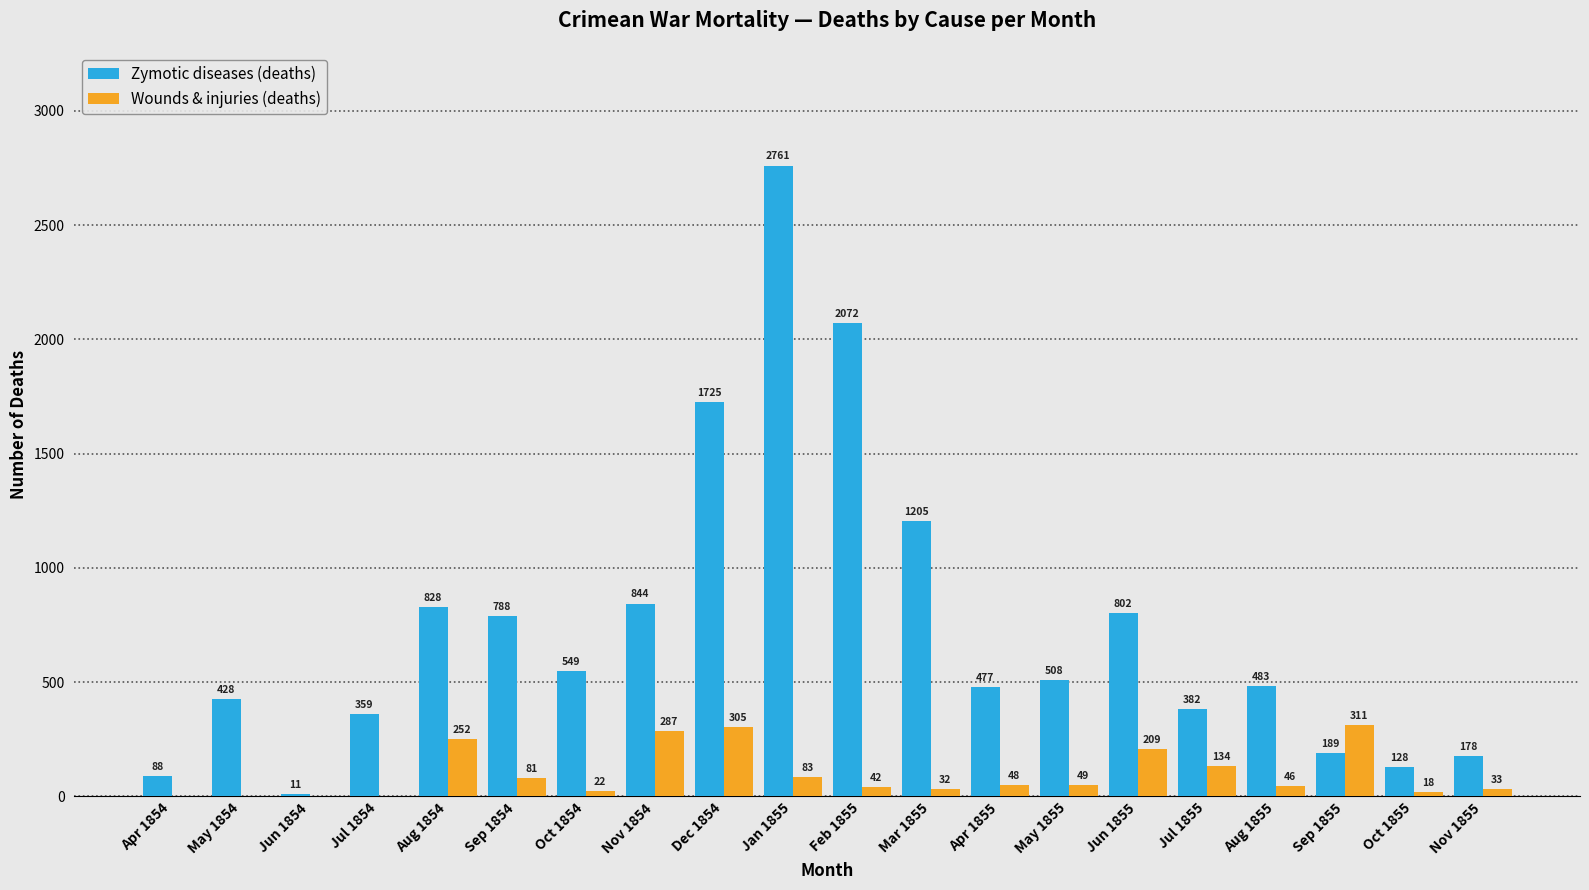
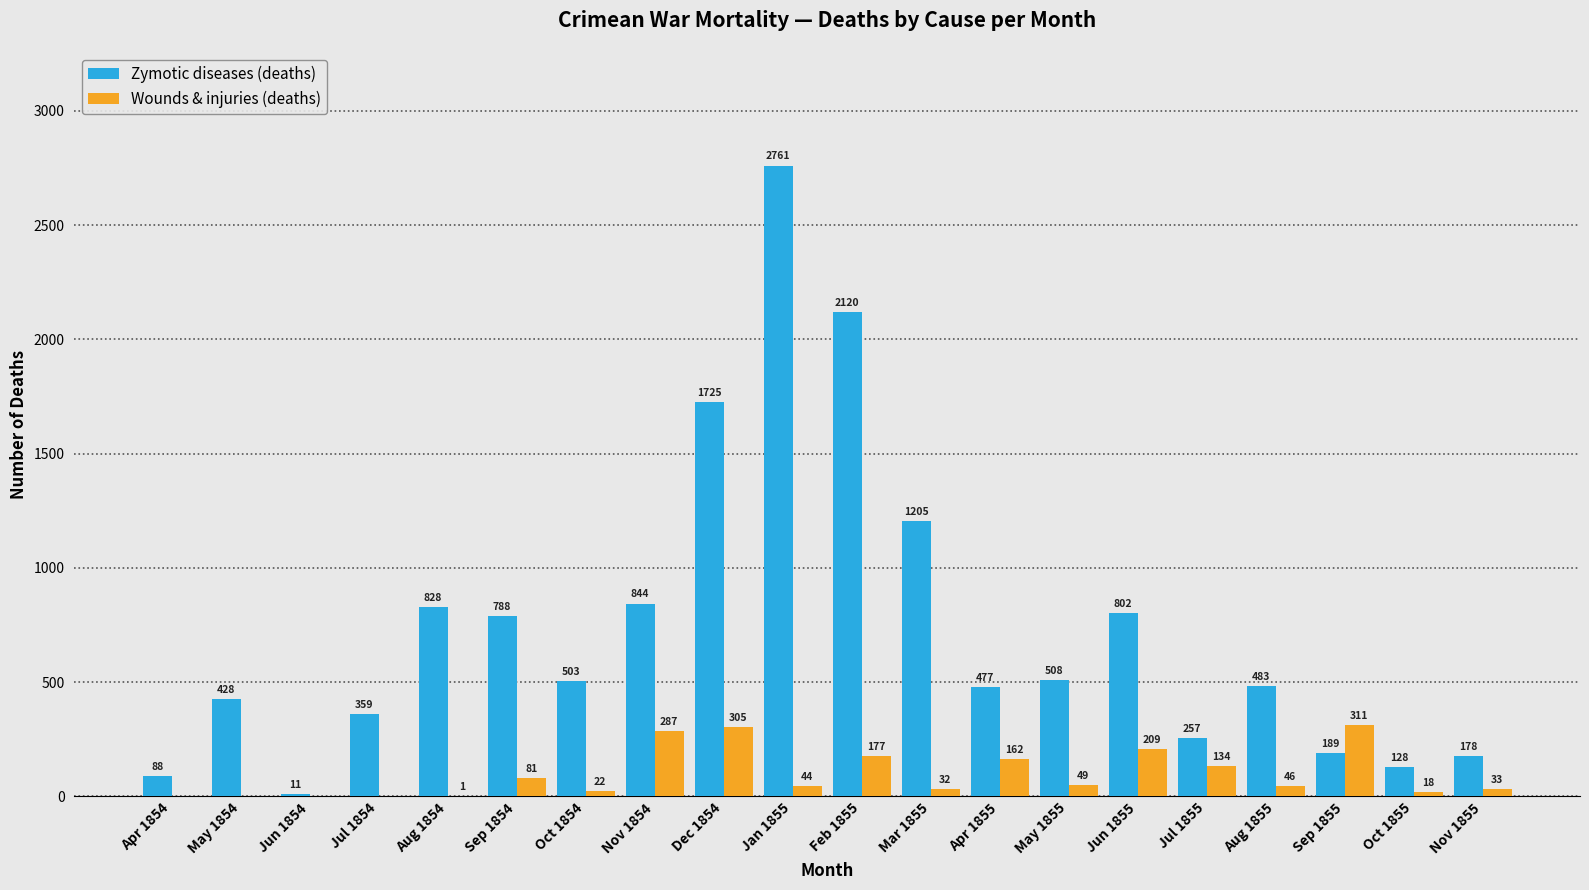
Wounds & injuries (deaths), Aug 1854: 252 -> 1
Zymotic diseases (deaths), Oct 1854: 549 -> 503
Wounds & injuries (deaths), Jan 1855: 83 -> 44
Zymotic diseases (deaths), Feb 1855: 2072 -> 2120
Wounds & injuries (deaths), Feb 1855: 42 -> 177
Wounds & injuries (deaths), Apr 1855: 48 -> 162
Zymotic diseases (deaths), Jul 1855: 382 -> 257
